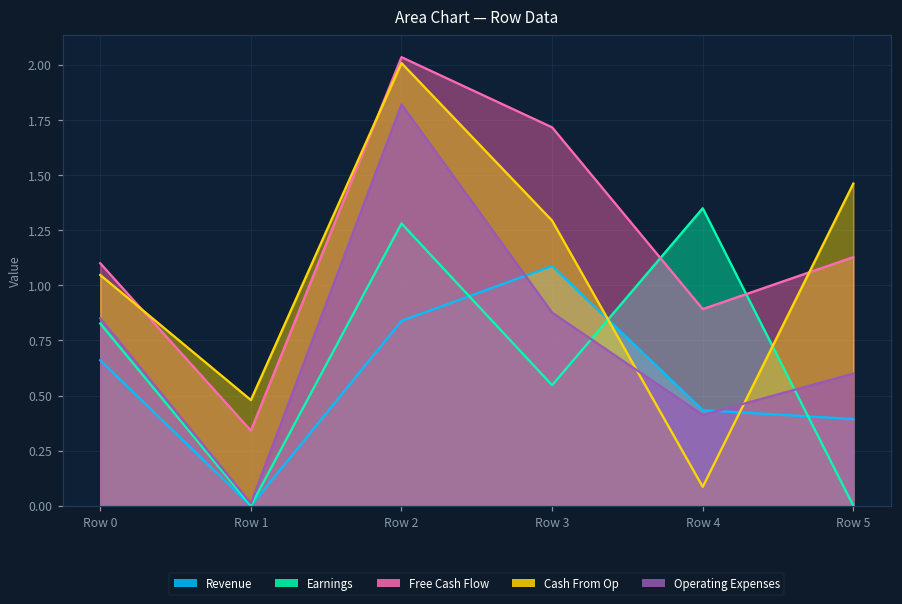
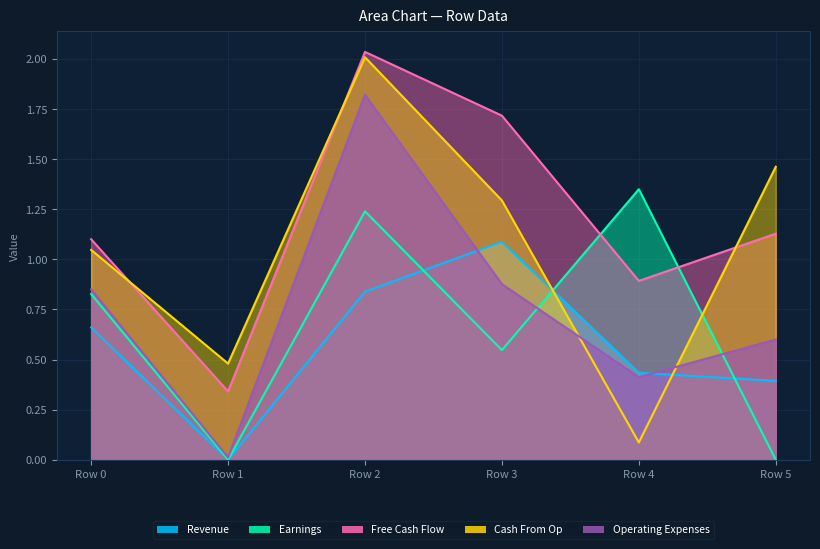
Earnings, Row 2: 1.28 -> 1.24
